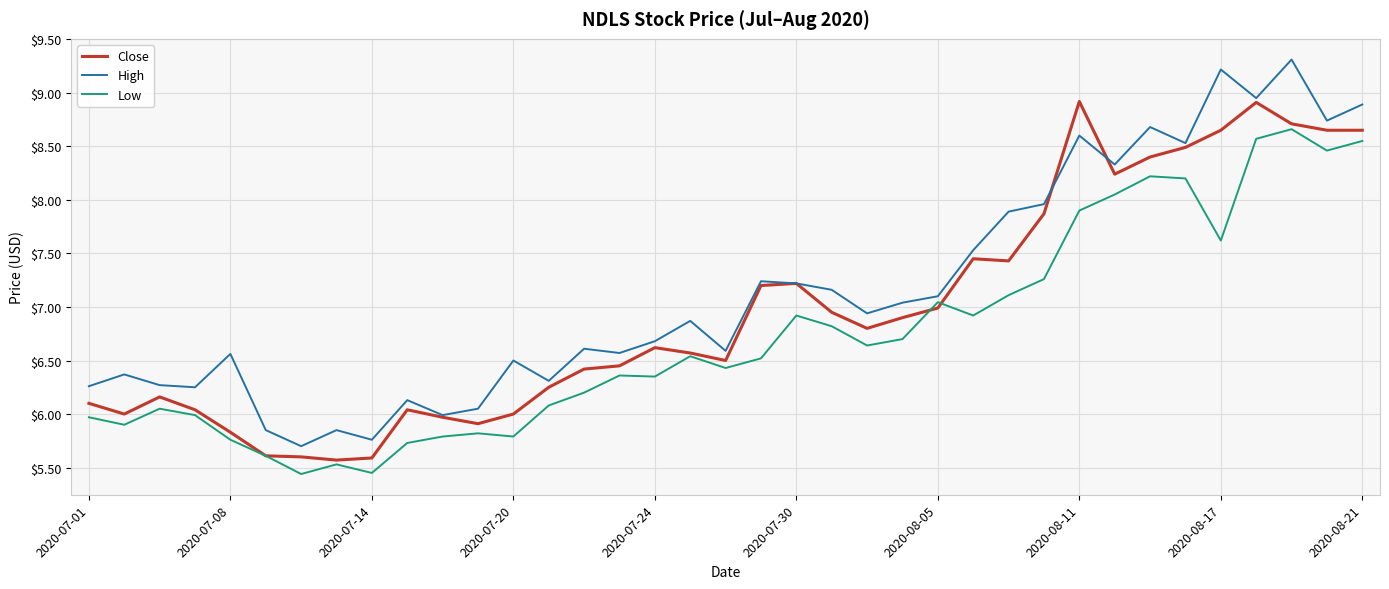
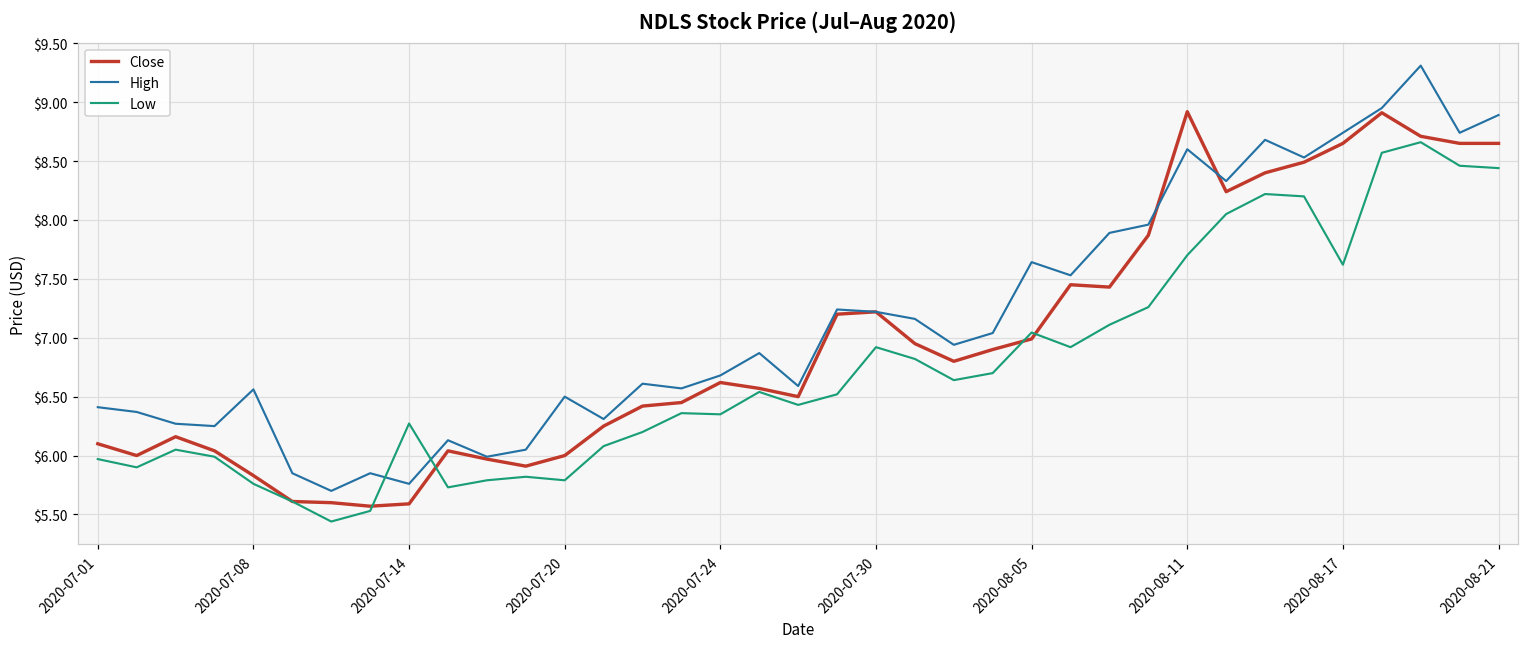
High, 2020-07-01: $6.26 -> $6.41
Low, 2020-07-14: $5.45 -> $6.27
High, 2020-08-05: $7.10 -> $7.64
Low, 2020-08-11: $7.90 -> $7.70
High, 2020-08-17: $9.22 -> $8.74
Low, 2020-08-21: $8.55 -> $8.44
